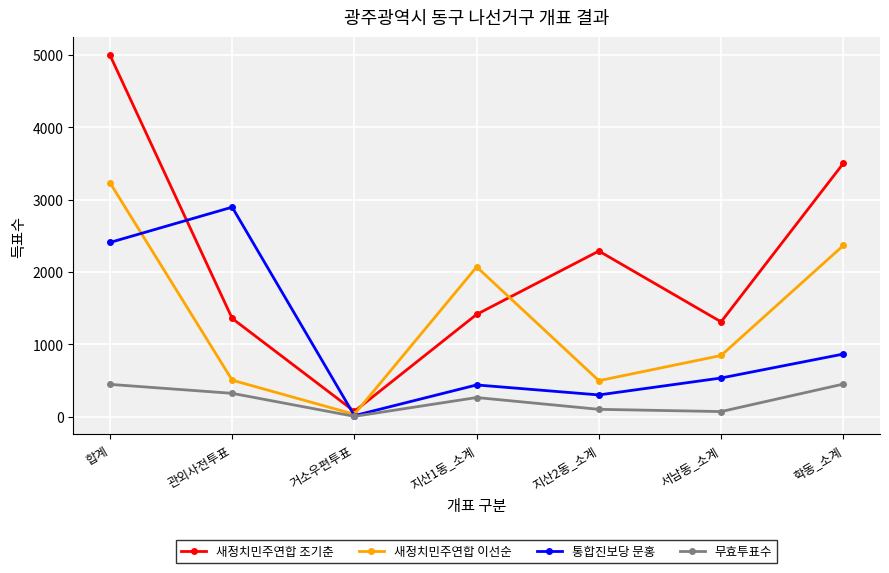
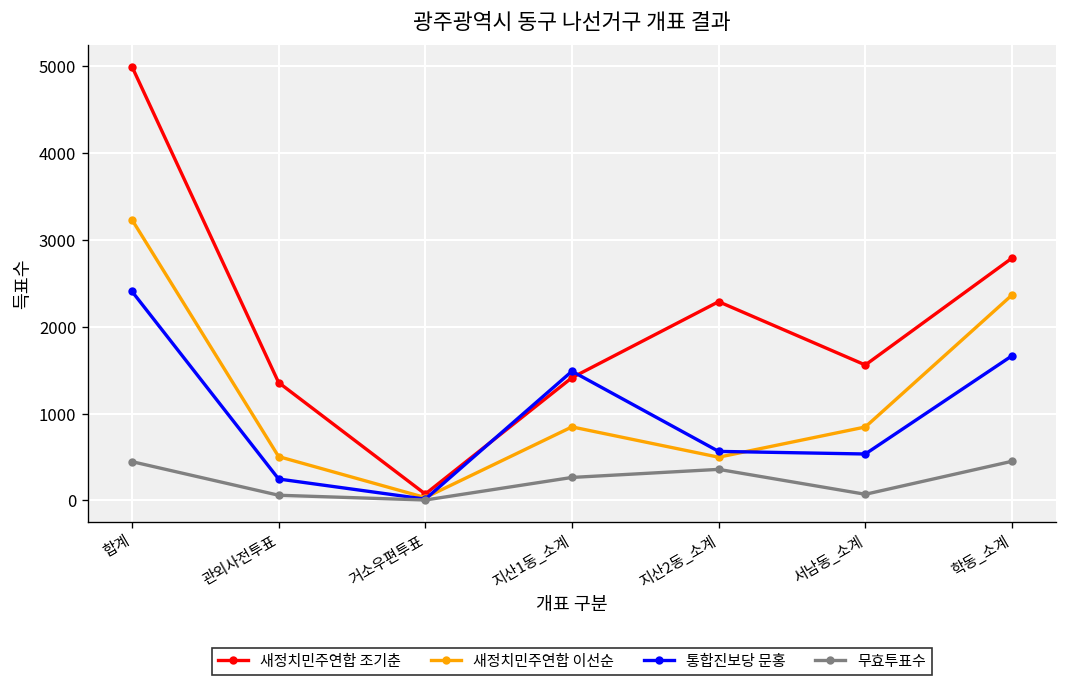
통합진보당 문홍, 관외사전투표: 2900 -> 200
무효투표수, 관외사전투표: 300 -> 100
새정치민주연합 이선순, 지산1동_소계: 2100 -> 800
통합진보당 문홍, 지산1동_소계: 400 -> 1500
통합진보당 문홍, 지산2동_소계: 300 -> 600
무효투표수, 지산2동_소계: 100 -> 400
새정치민주연합 조기춘, 서남동_소계: 1300 -> 1600
새정치민주연합 조기춘, 학동_소계: 3500 -> 2800
통합진보당 문홍, 학동_소계: 900 -> 1700
